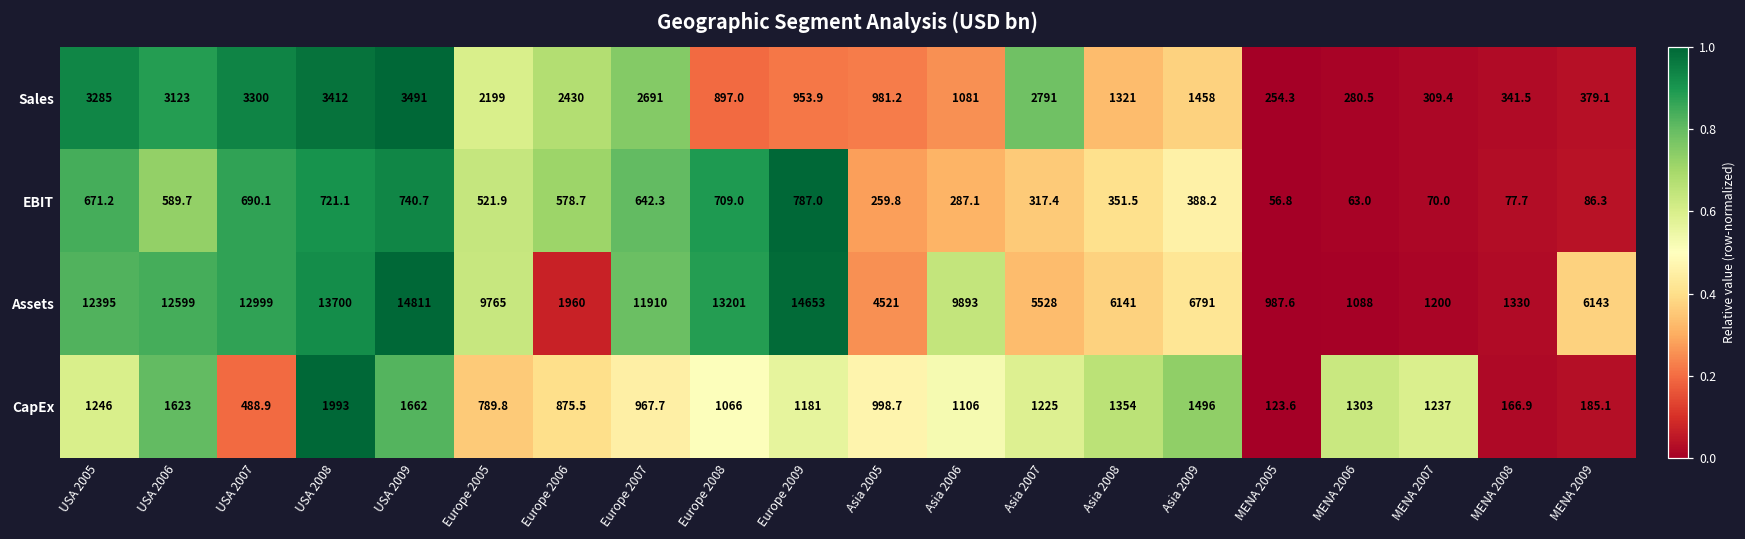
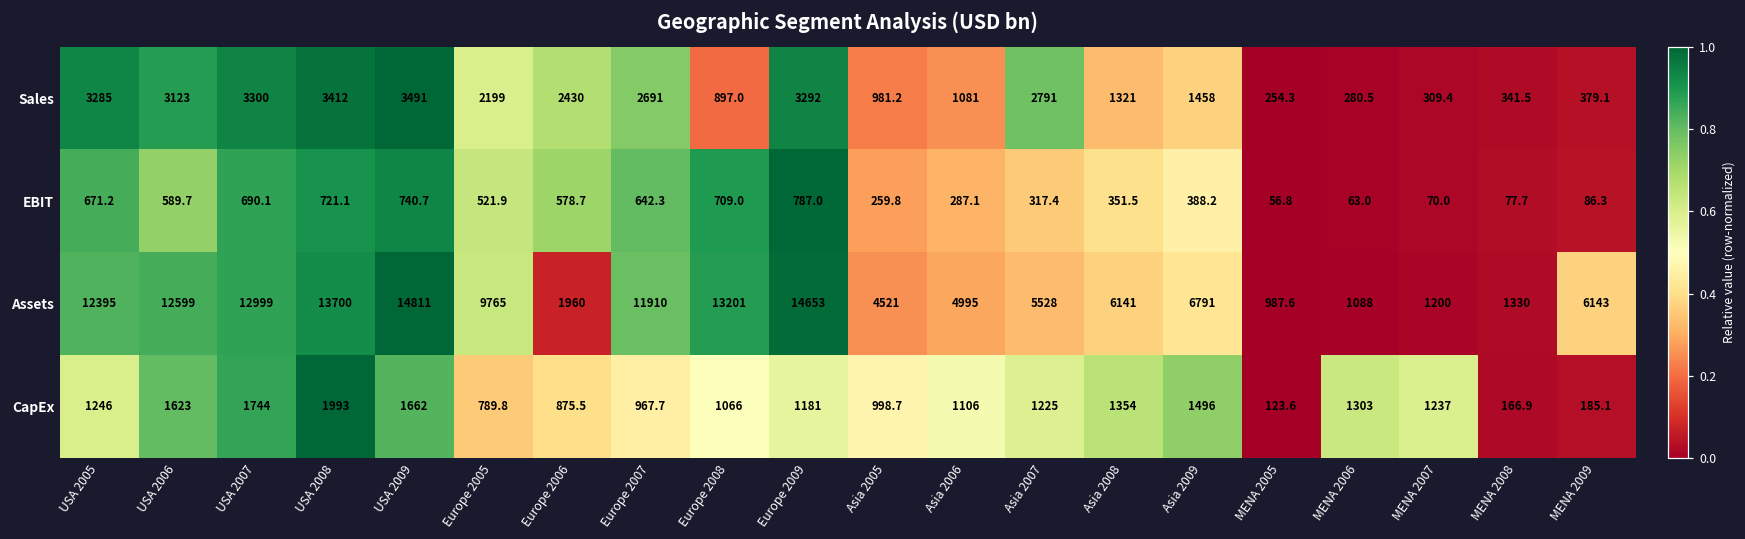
Sales, Europe 2009: 953.9 -> 3292
Assets, Asia 2006: 9893 -> 4995
CapEx, USA 2007: 488.9 -> 1744
